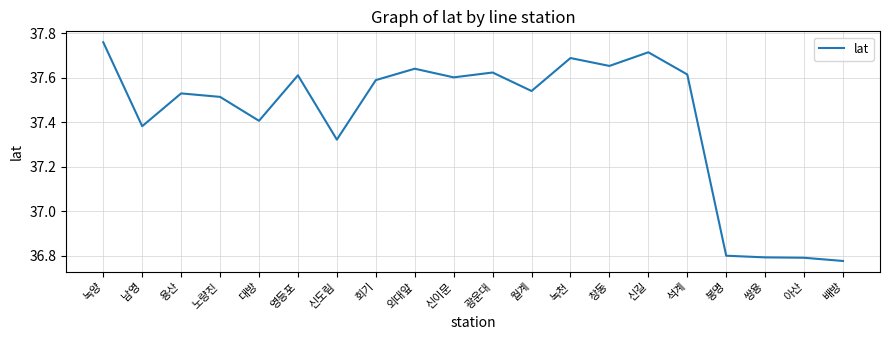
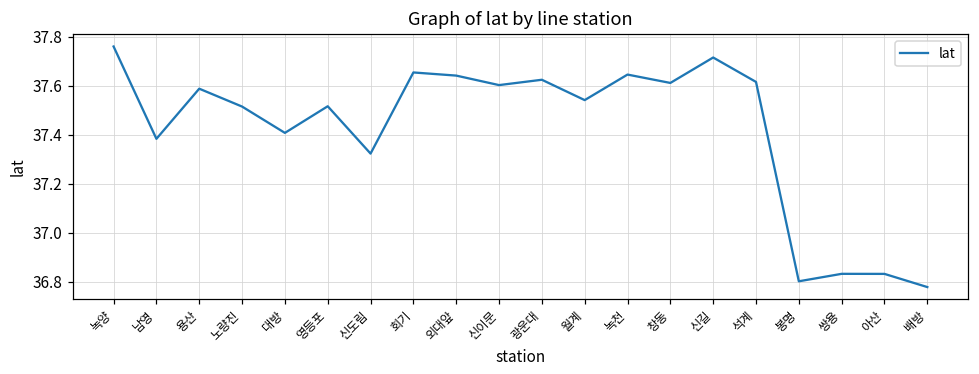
용산: 37.53 -> 37.59
영등포: 37.61 -> 37.52
회기: 37.59 -> 37.65
녹천: 37.69 -> 37.64
창동: 37.65 -> 37.61
쌍용: 36.79 -> 36.83
아산: 36.79 -> 36.83
